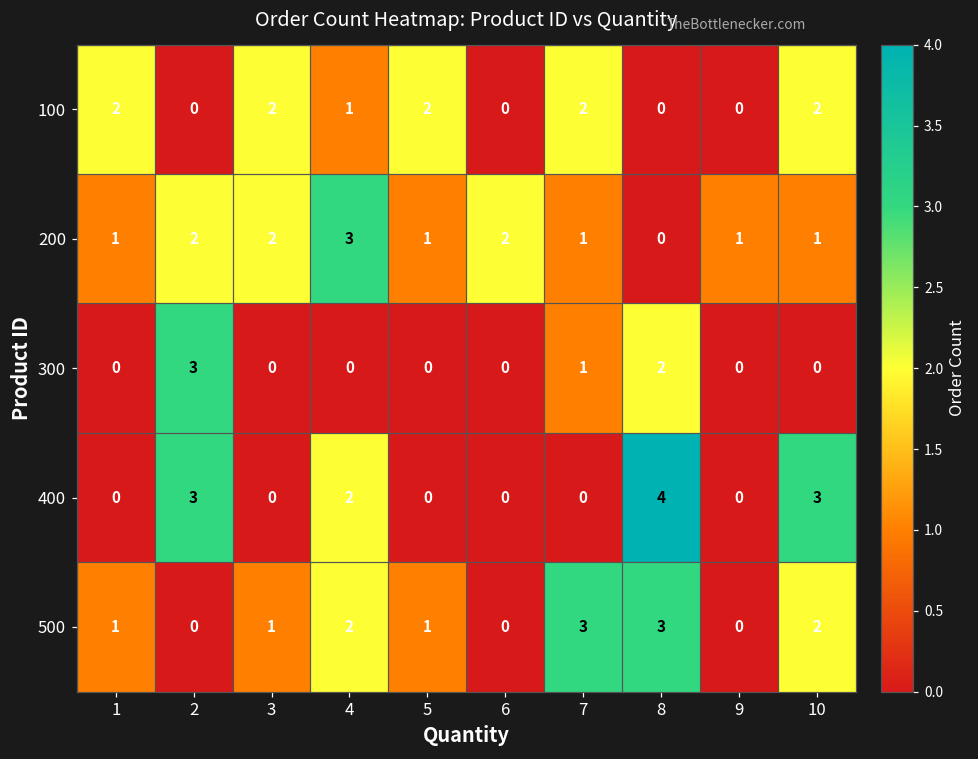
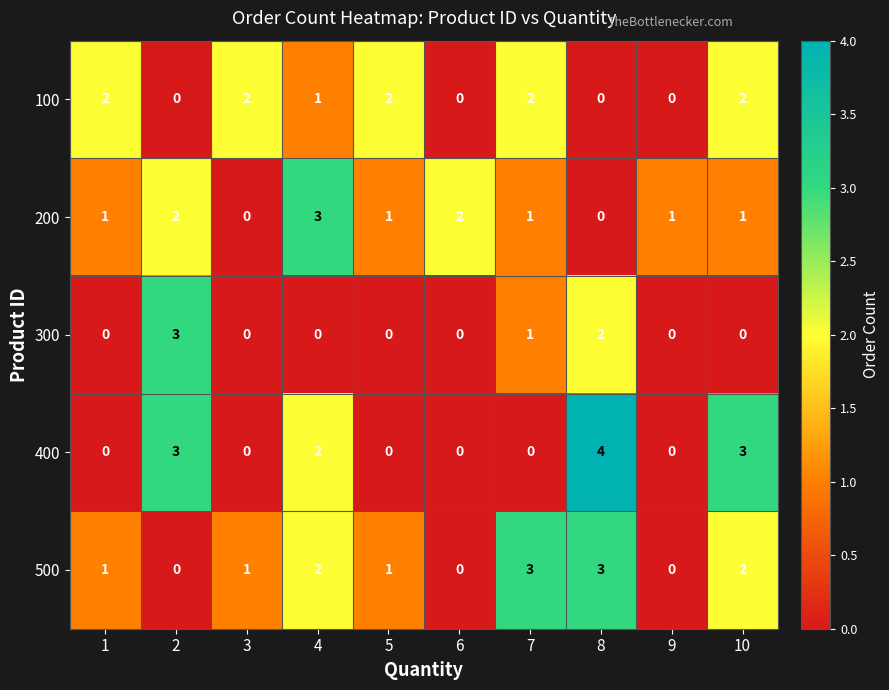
200, 3: 2 -> 0
